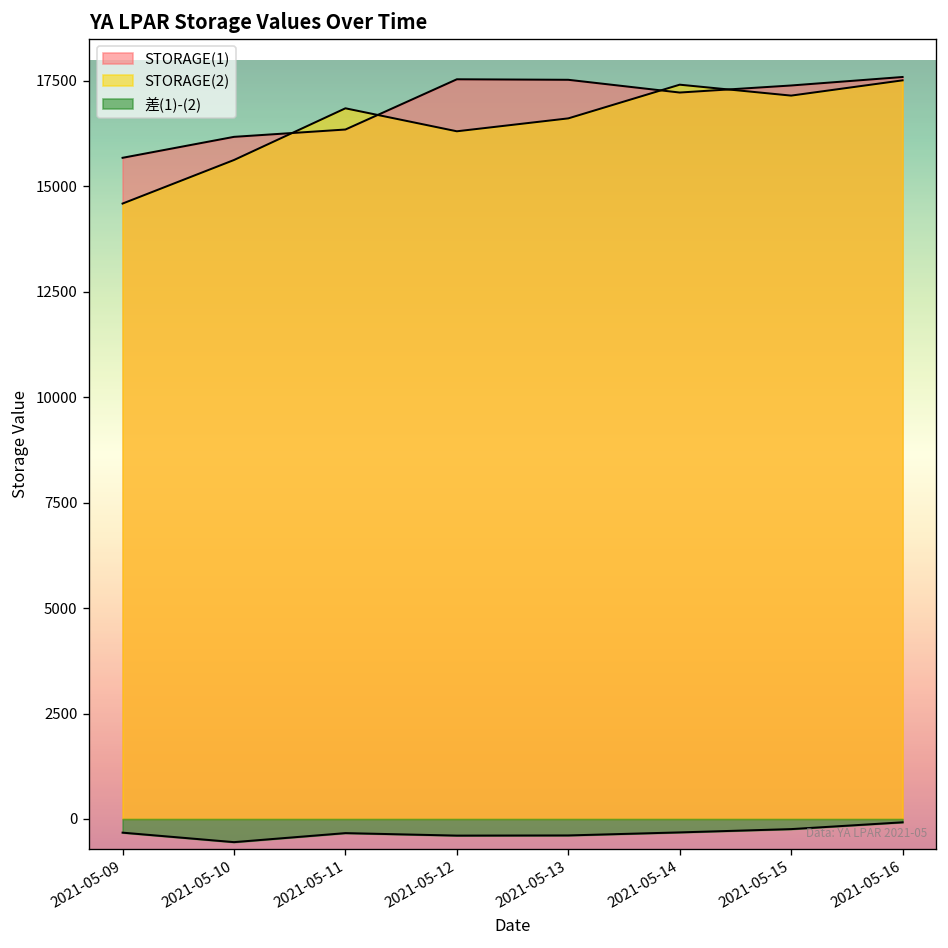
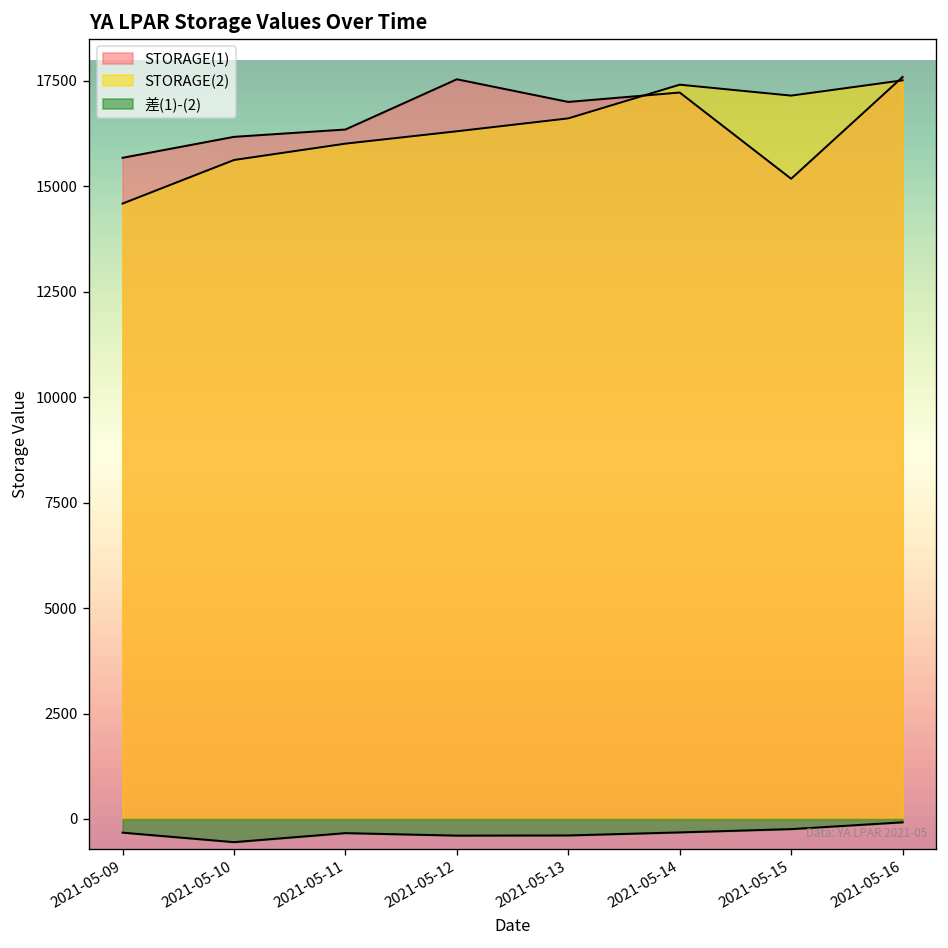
STORAGE(2), 2021-05-11: 16900 -> 16000
STORAGE(1), 2021-05-13: 17500 -> 17000
STORAGE(1), 2021-05-15: 17400 -> 15200
